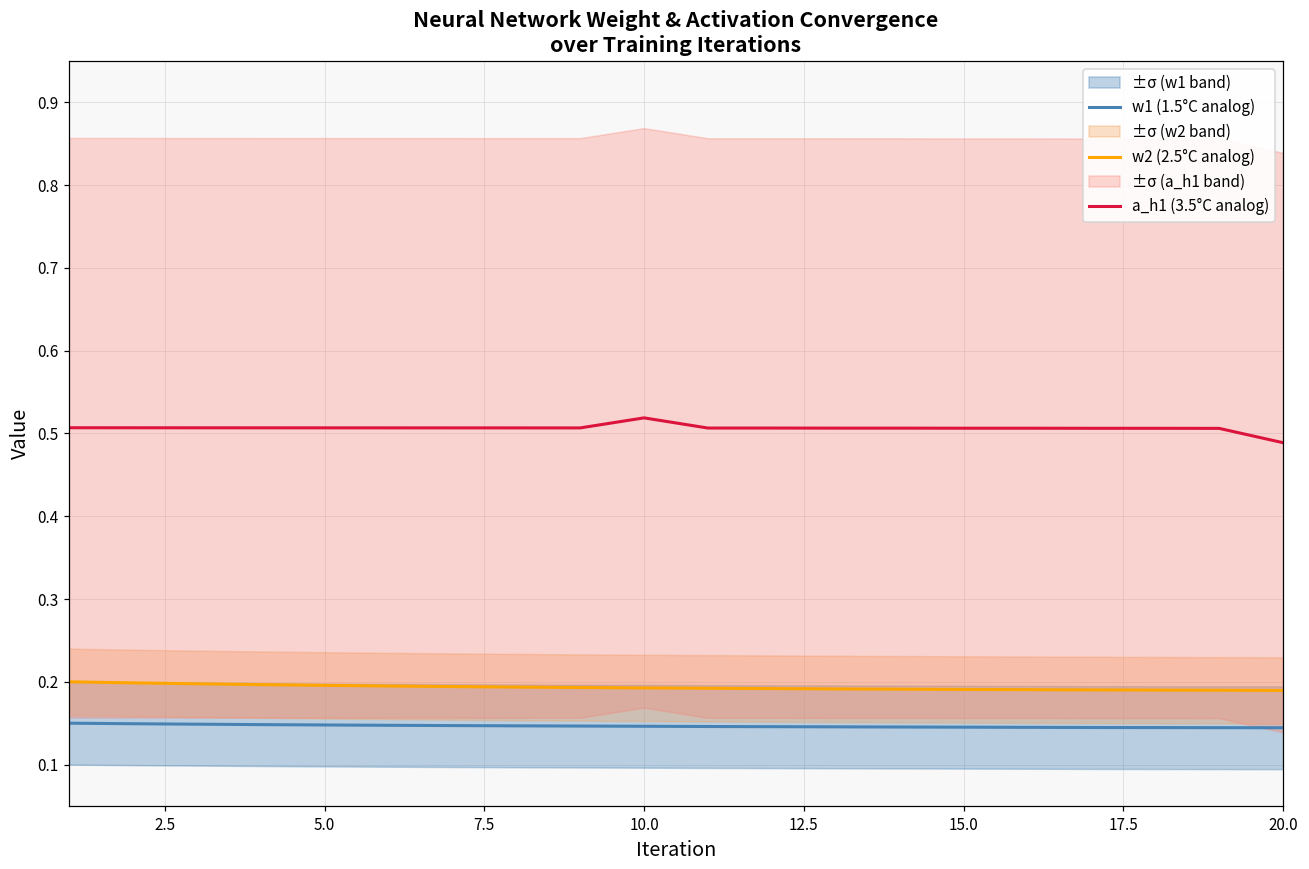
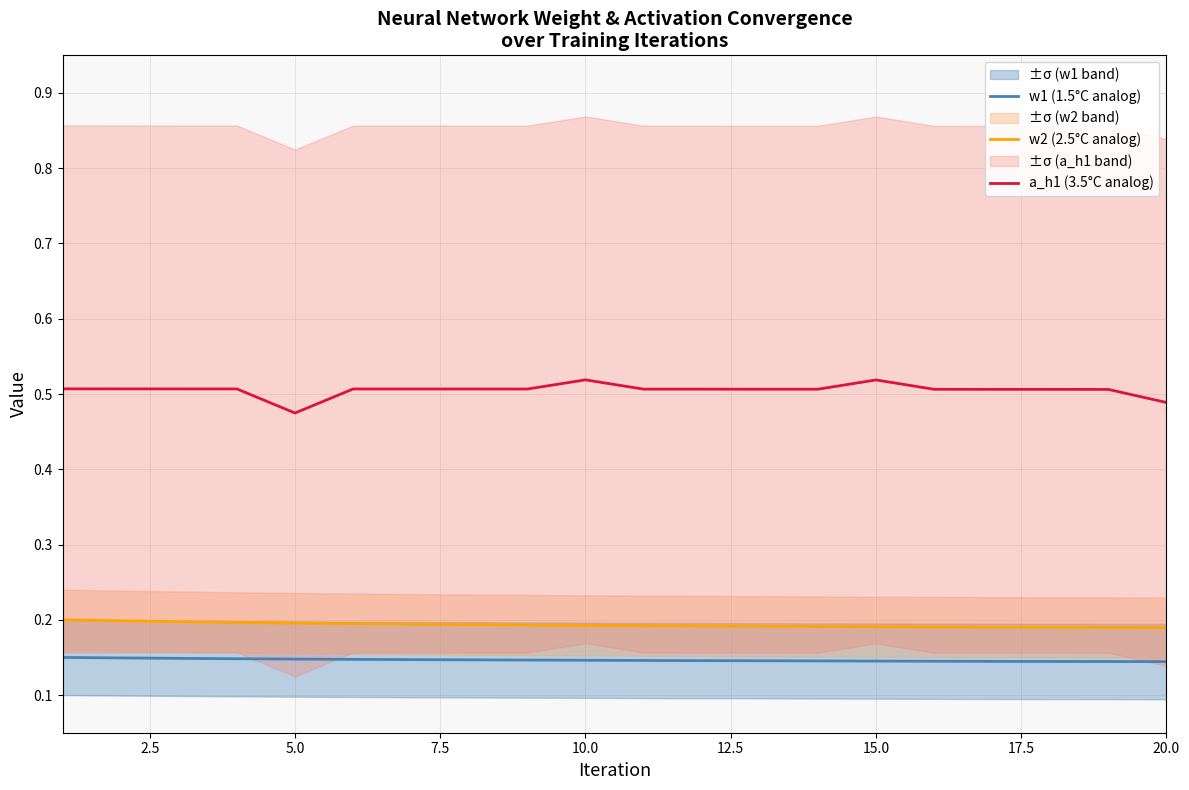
a_h1 (3.5°C analog), 5.0: 0.51 -> 0.47
a_h1 (3.5°C analog), 15.0: 0.51 -> 0.52
